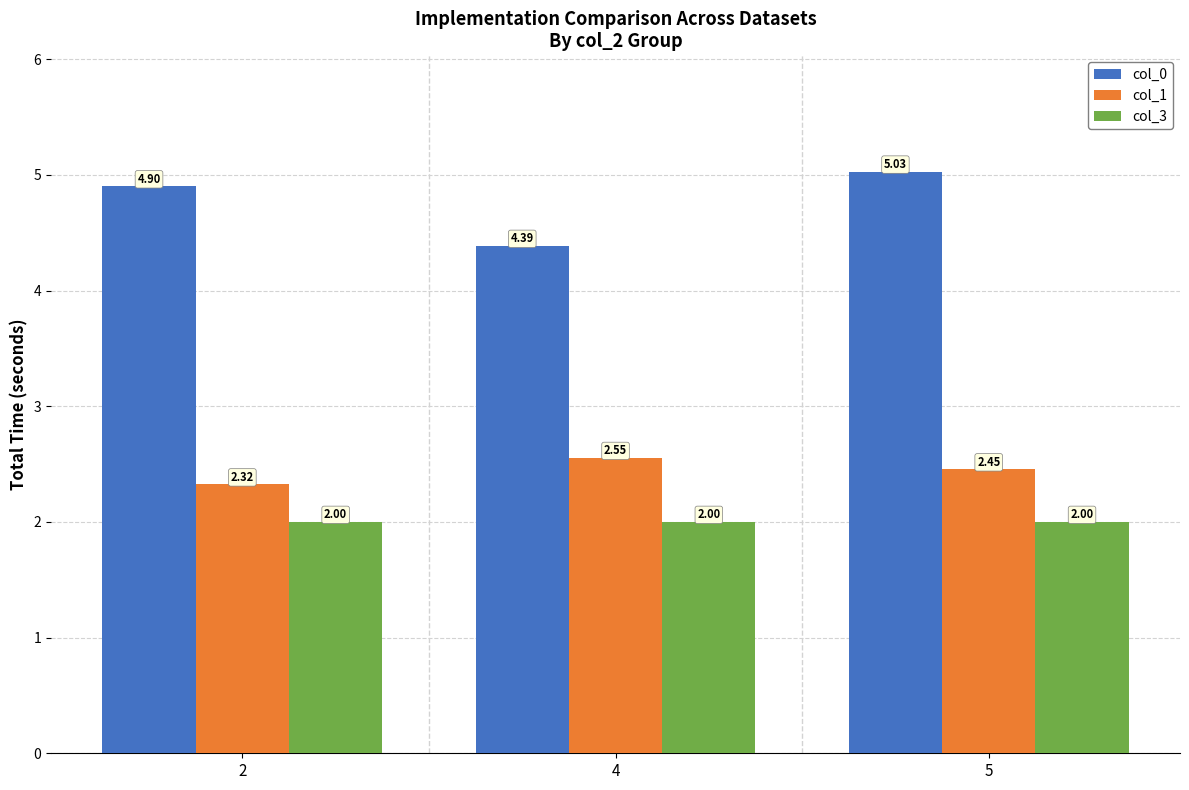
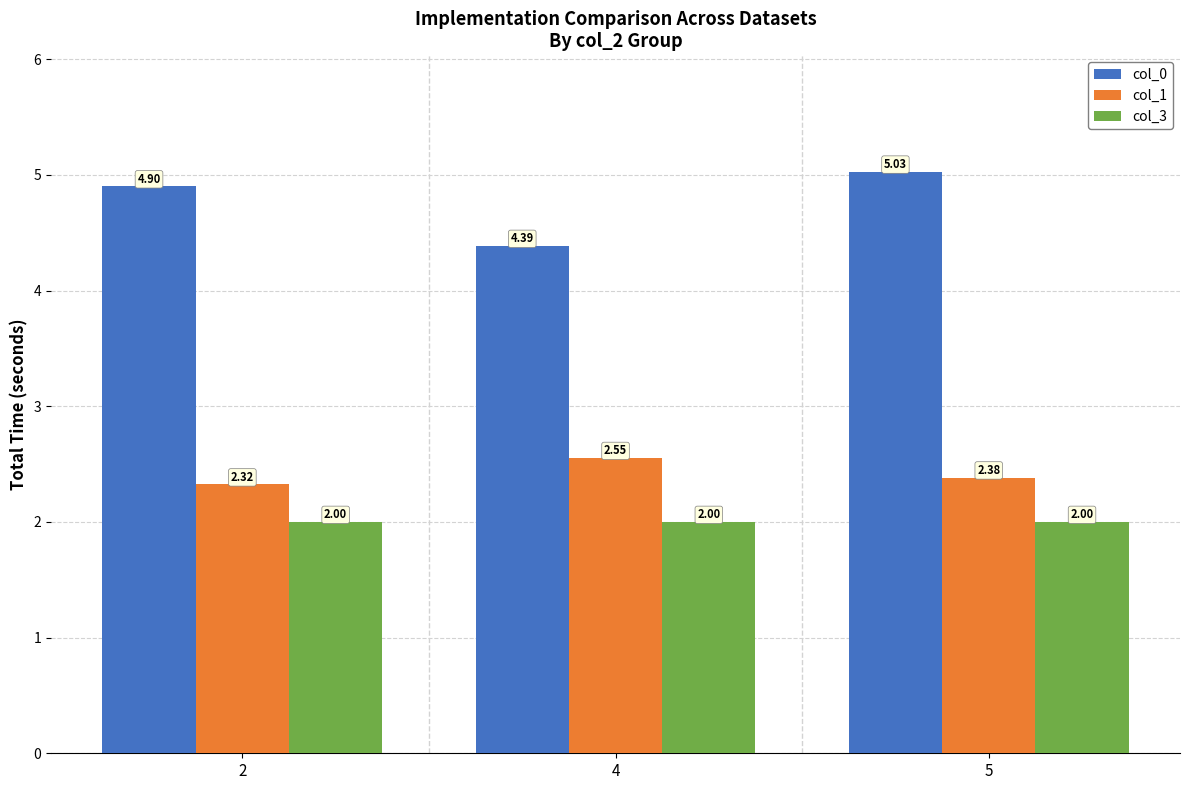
col_1, 5: 2.45 -> 2.38
